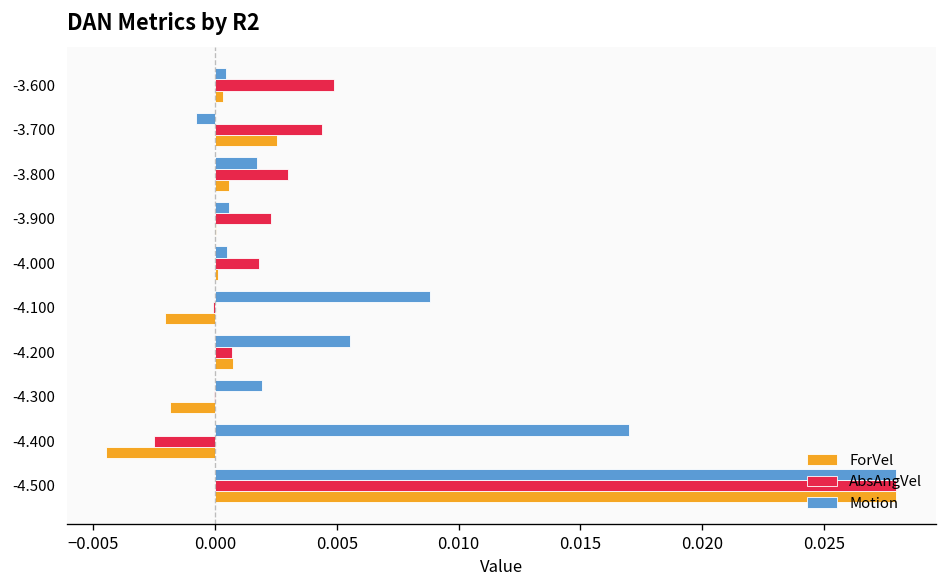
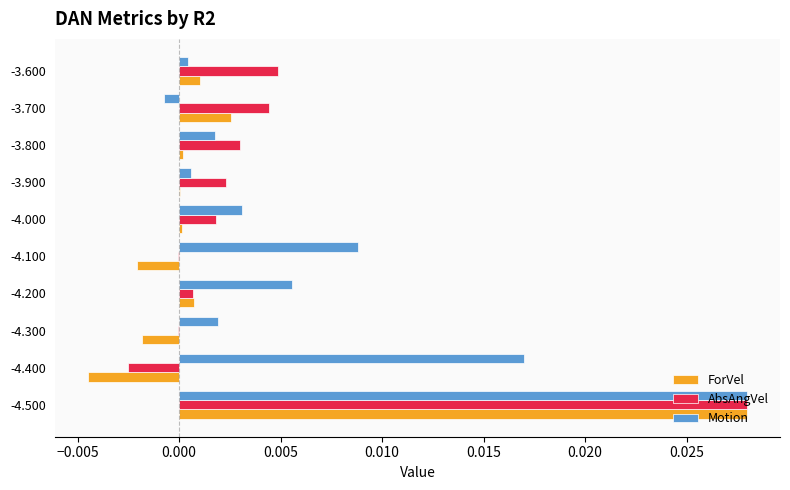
ForVel, -3.600: 0.0004 -> 0.0010
ForVel, -3.800: 0.0006 -> 0.0002
Motion, -4.000: 0.0005 -> 0.0031
